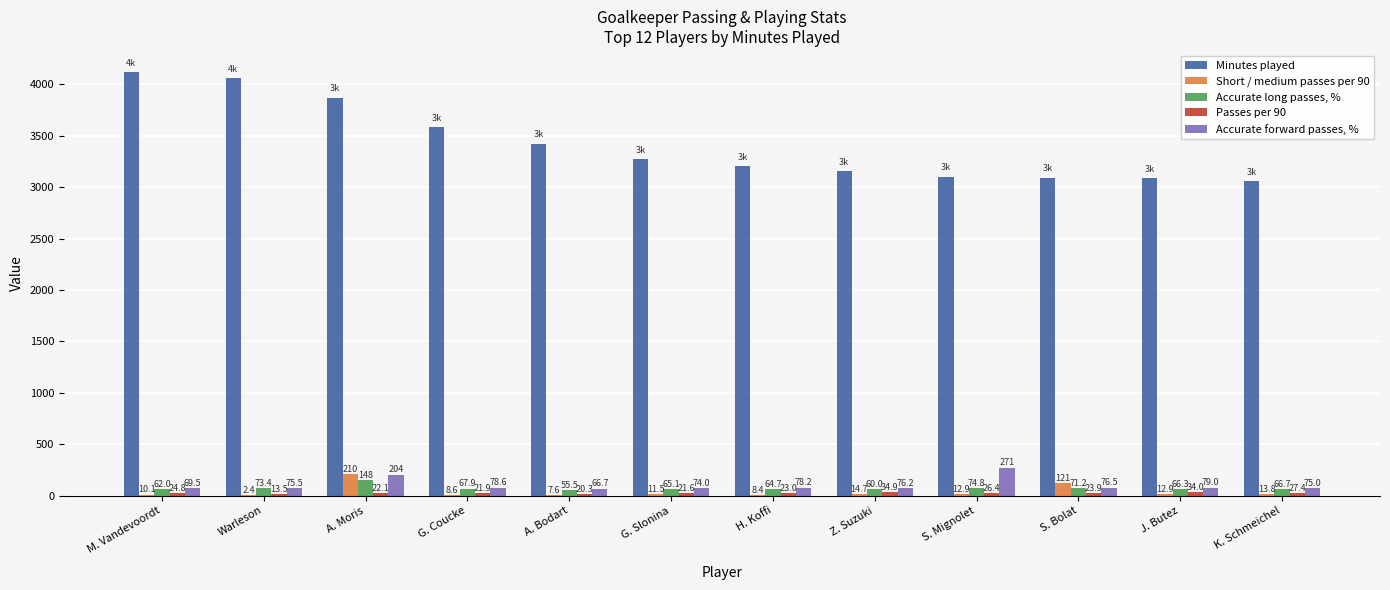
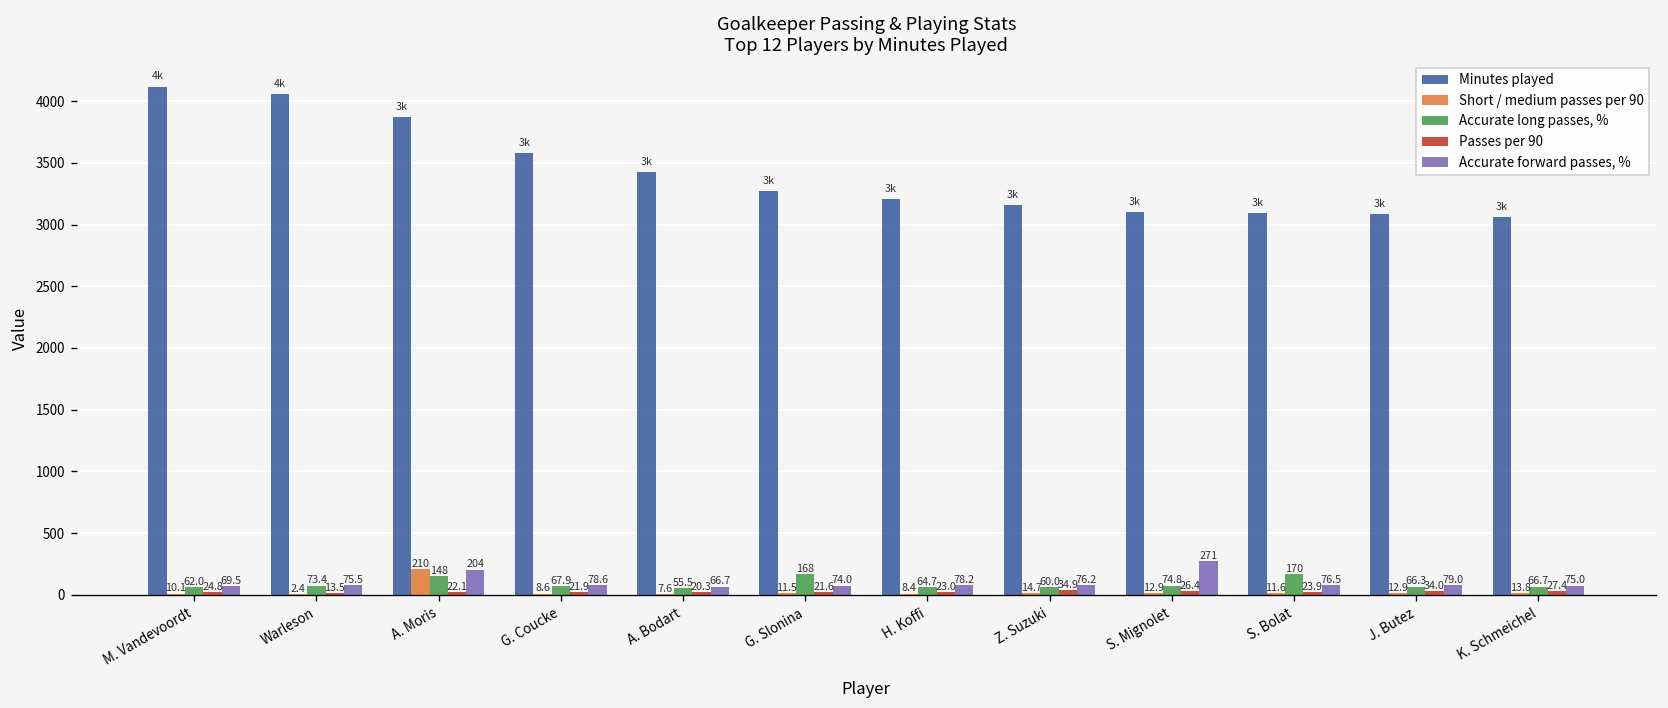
Accurate long passes, %, G. Slonina: 65.1 -> 168
Short / medium passes per 90, S. Bolat: 121 -> 11.6
Accurate long passes, %, S. Bolat: 71.2 -> 170
